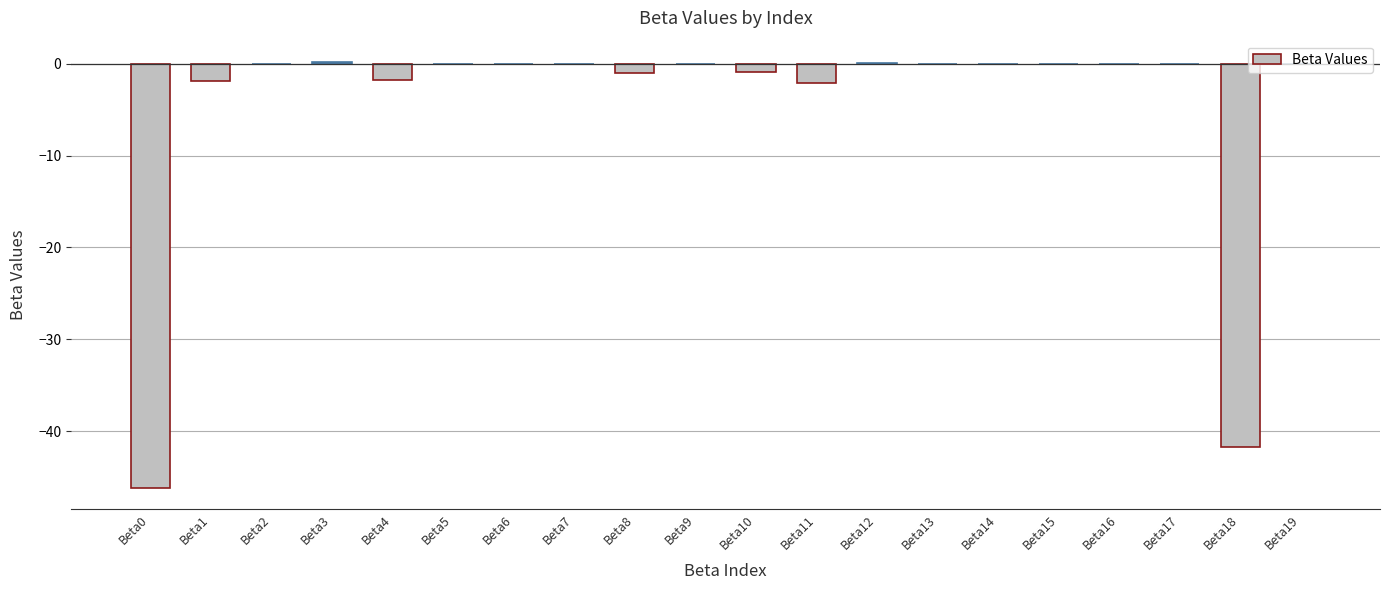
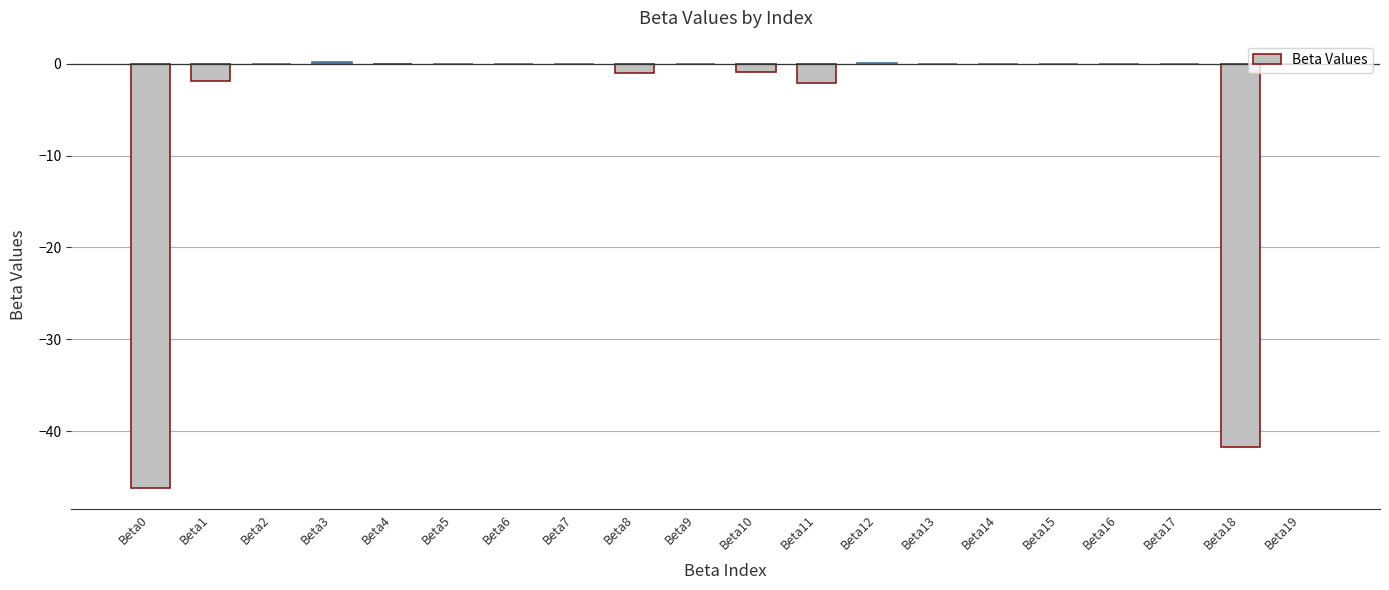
Beta4: -2 -> 0
